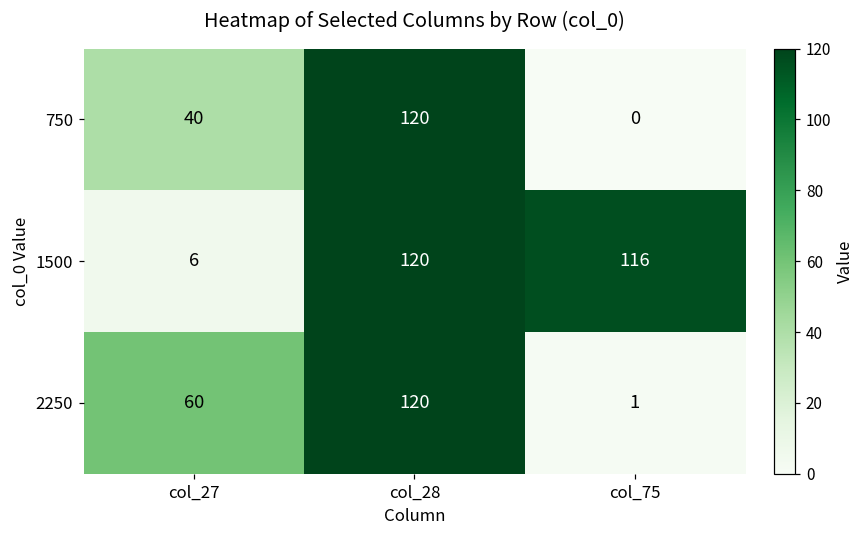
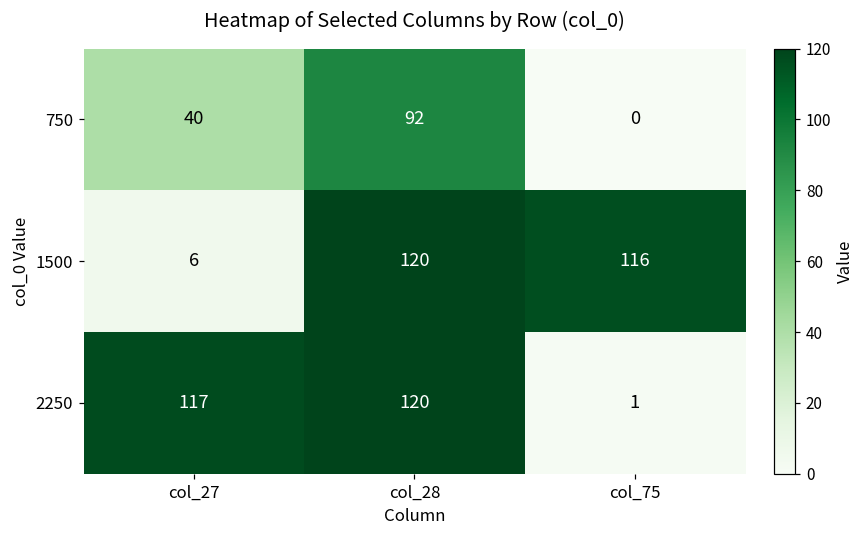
750, col_28: 120 -> 92
2250, col_27: 60 -> 117
